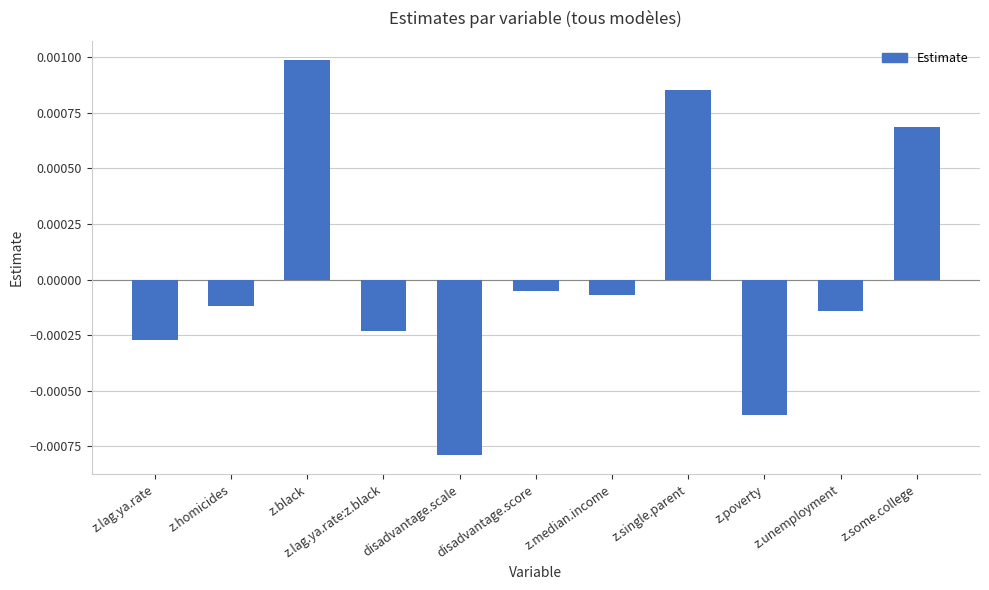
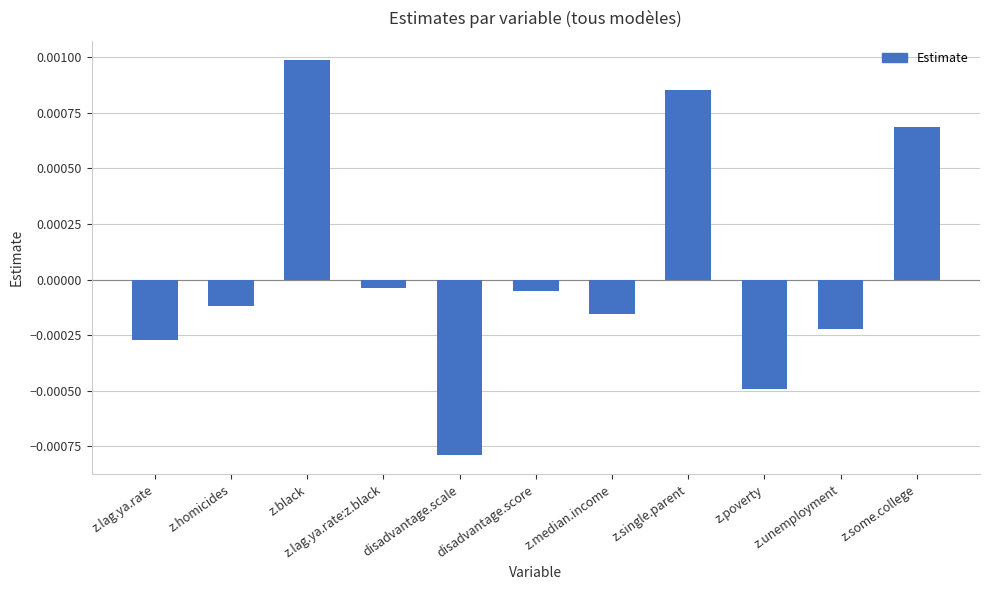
z.lag.ya.rate:z.black: -0.00023 -> -0.00004
z.median.income: -0.00007 -> -0.00015
z.poverty: -0.00061 -> -0.00049
z.unemployment: -0.00014 -> -0.00022
